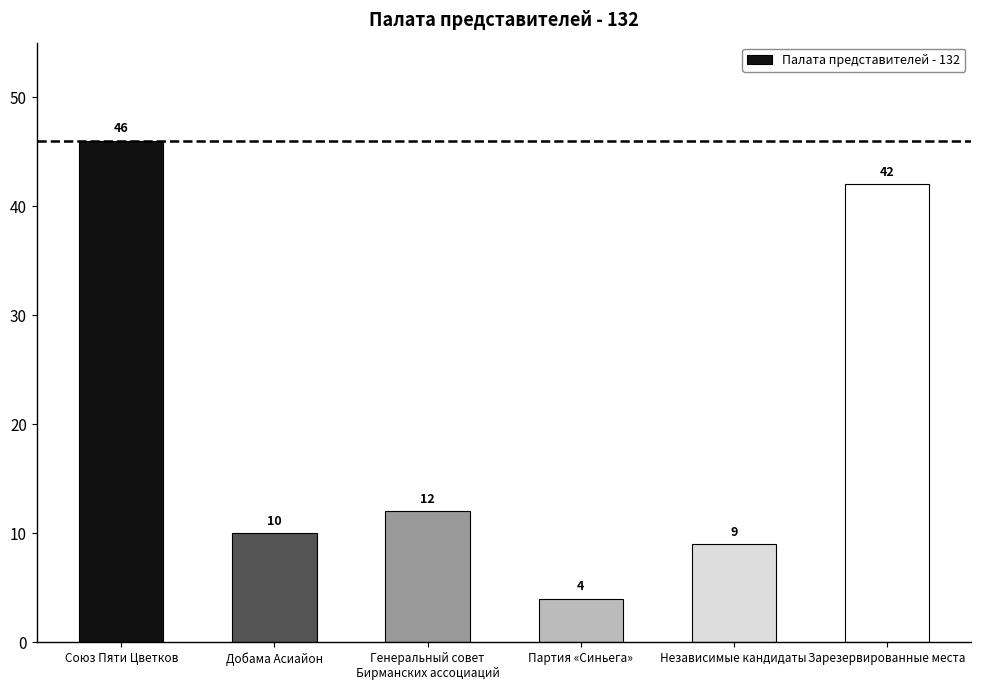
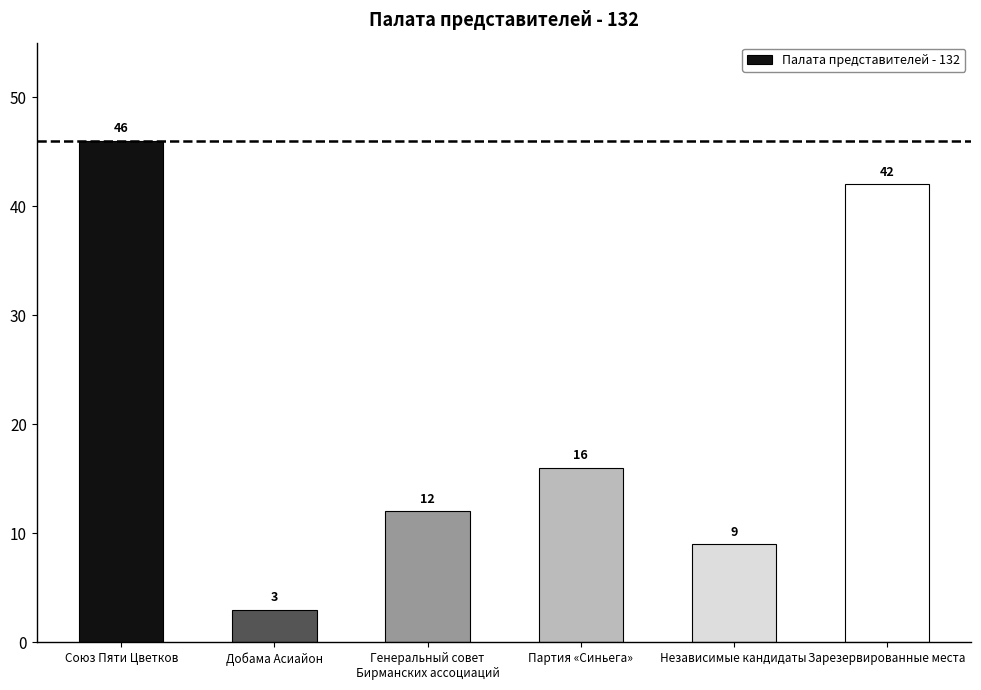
Добама Асиайон: 10 -> 3
Партия «Синьега»: 4 -> 16
